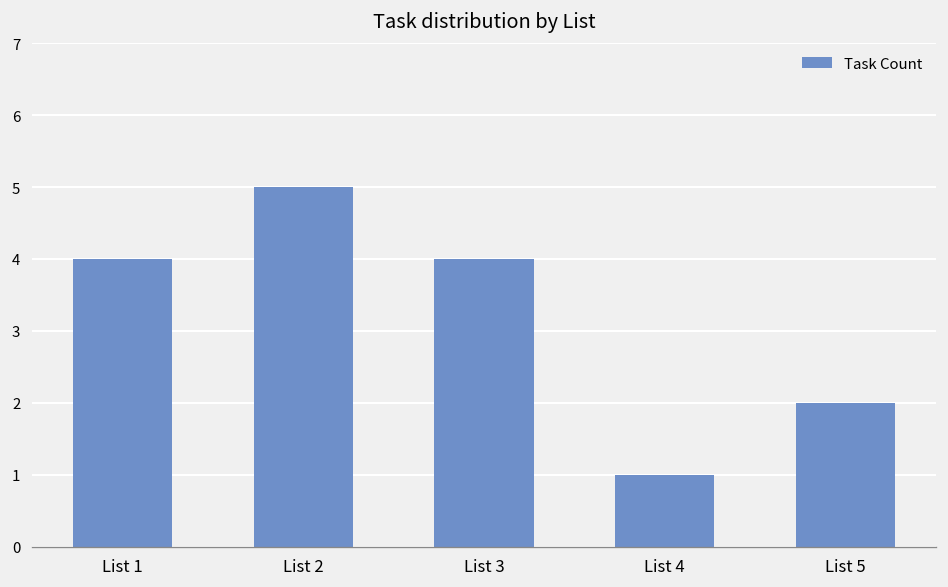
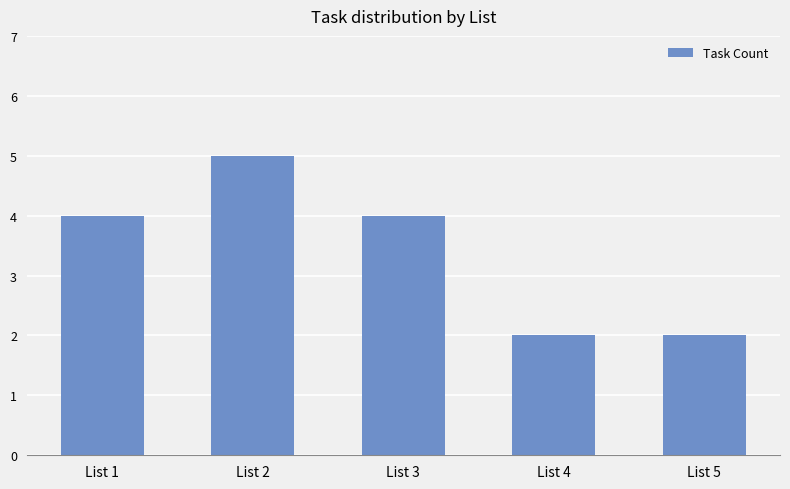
List 4: 1 -> 2
